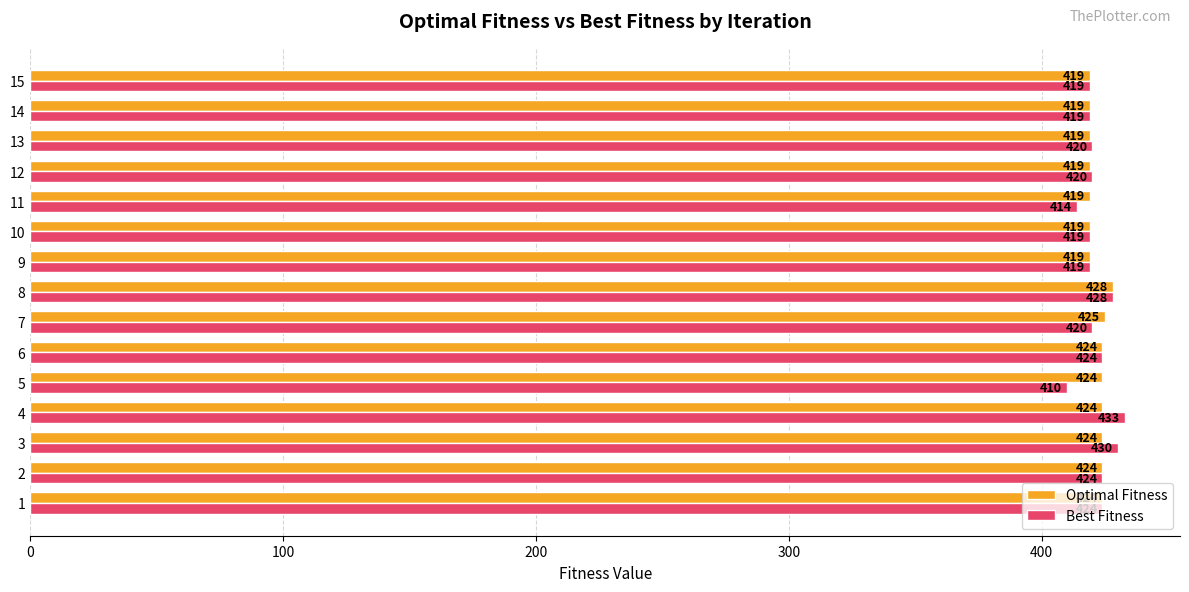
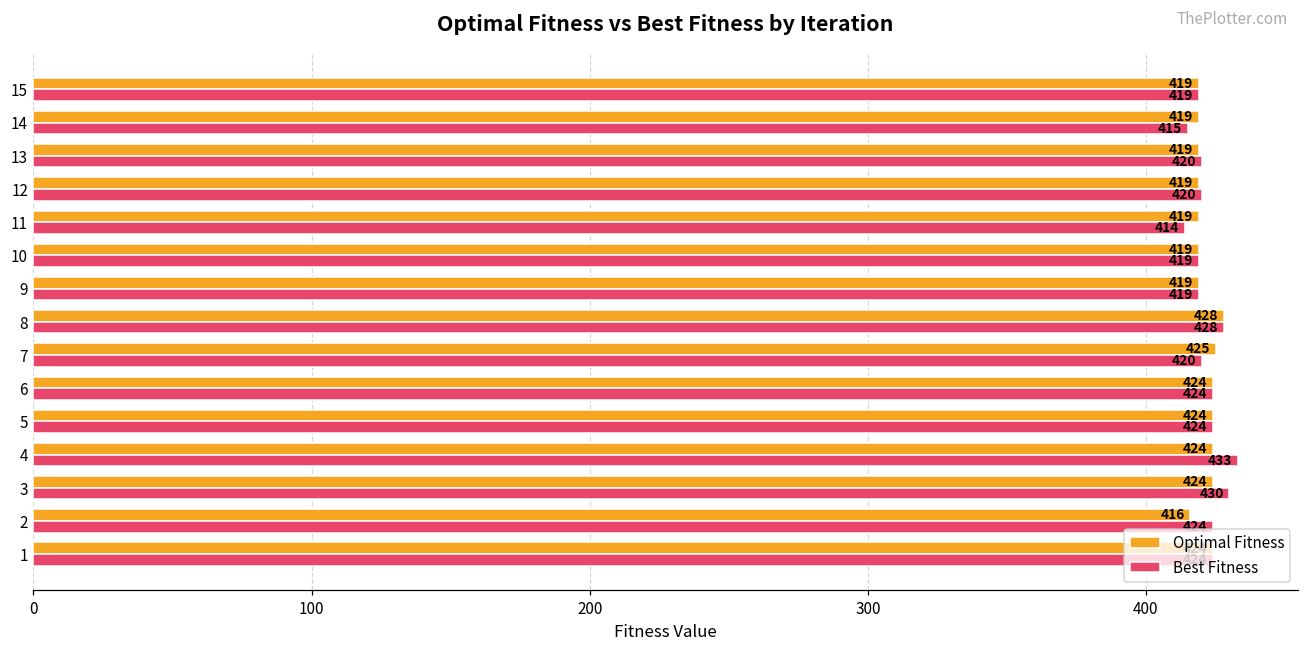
Best Fitness, 14: 419 -> 415
Best Fitness, 5: 410 -> 424
Optimal Fitness, 2: 424 -> 416
